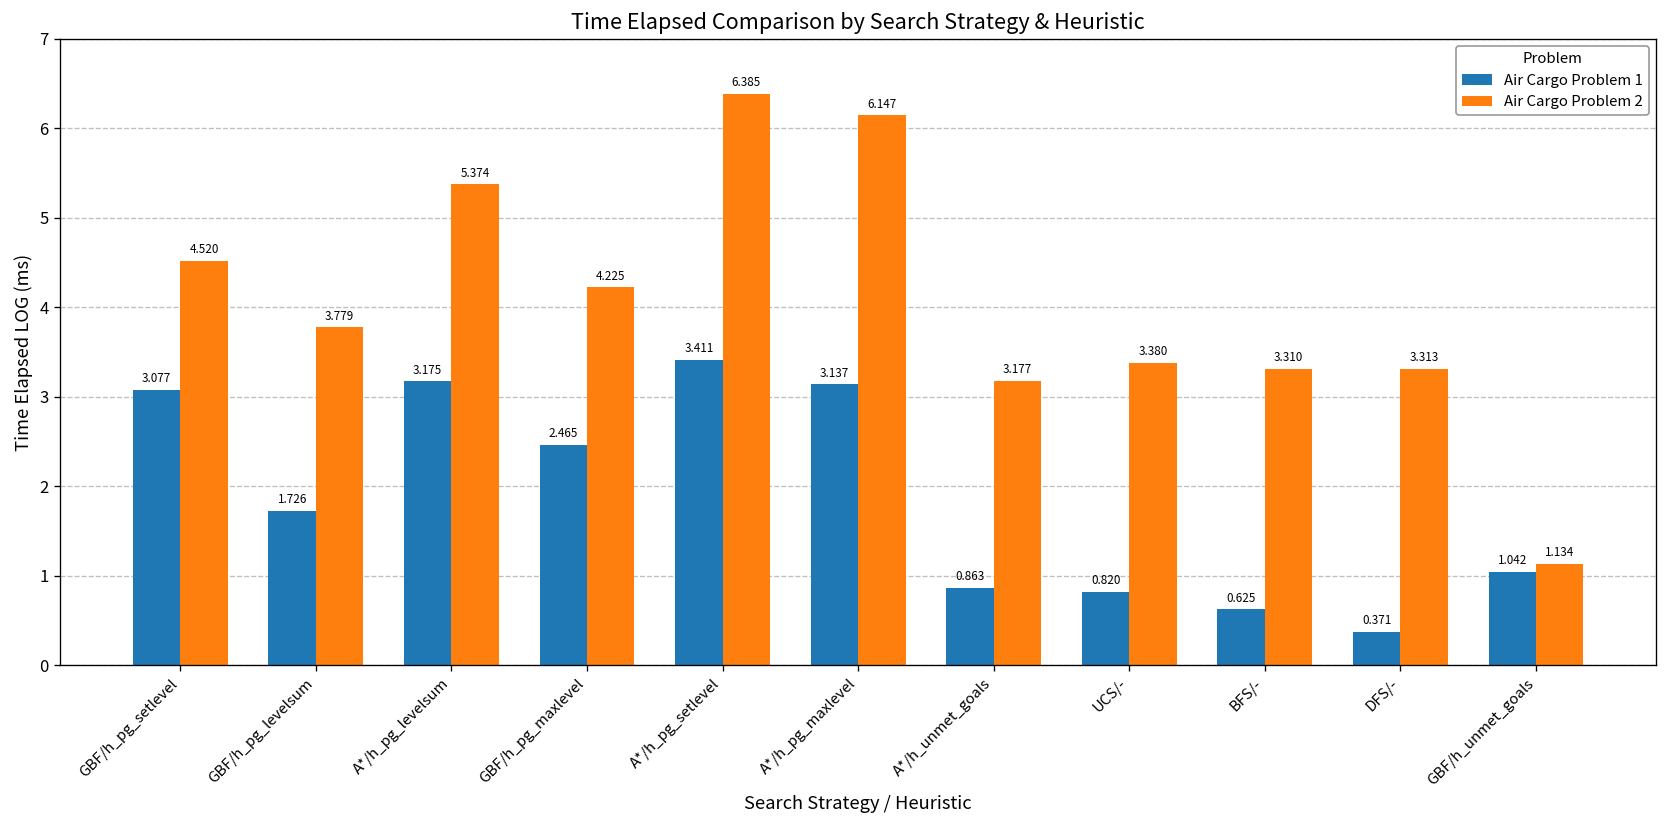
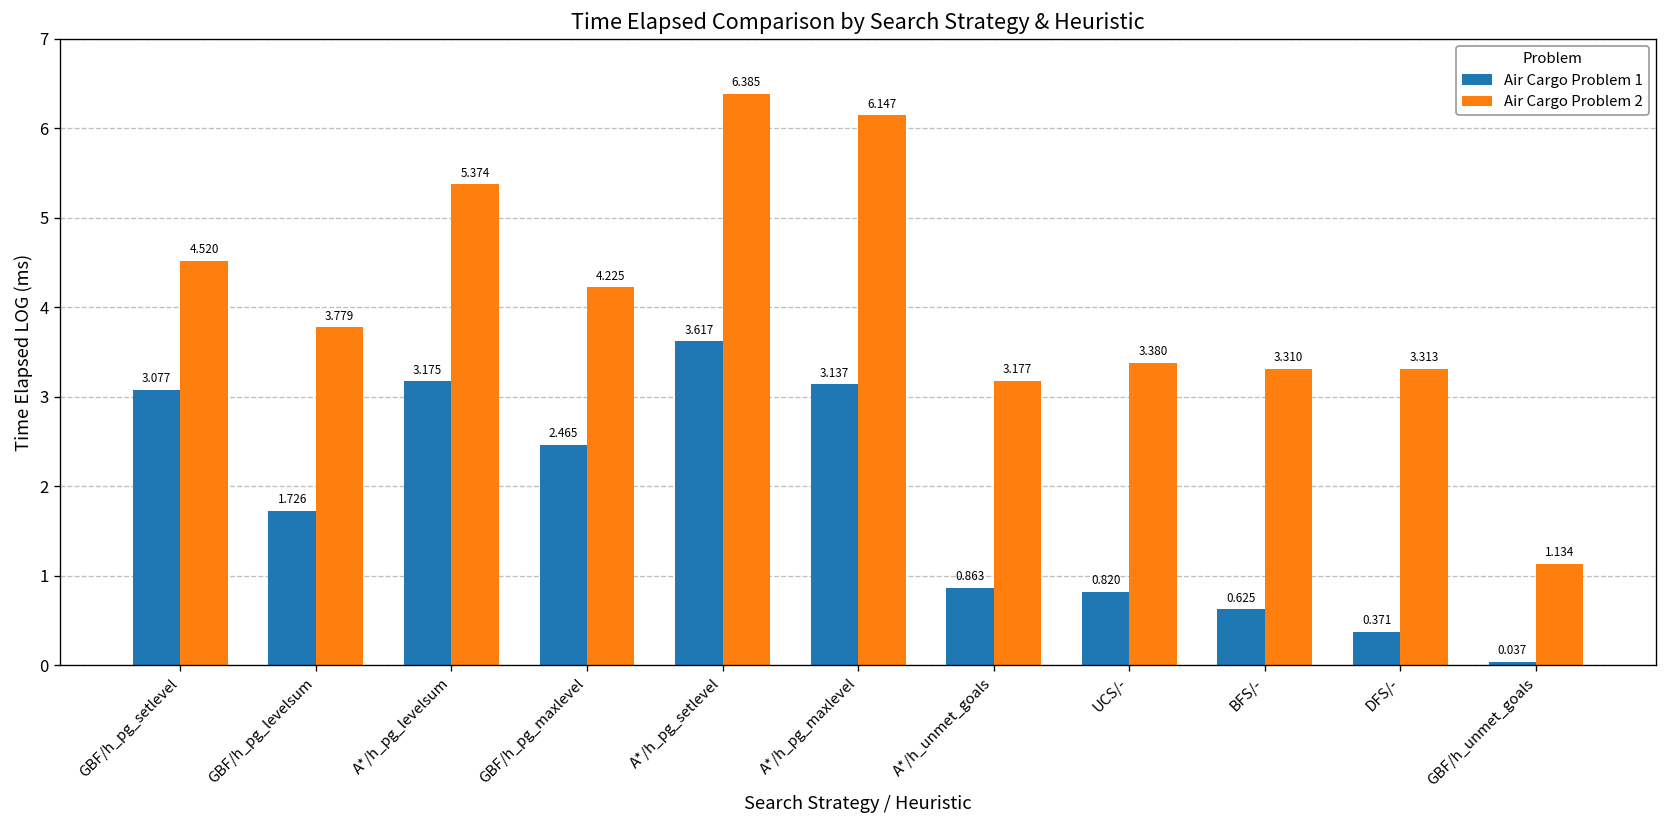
Air Cargo Problem 1, A*/h_pg_setlevel: 3.411 -> 3.617
Air Cargo Problem 1, GBF/h_unmet_goals: 1.042 -> 0.037
